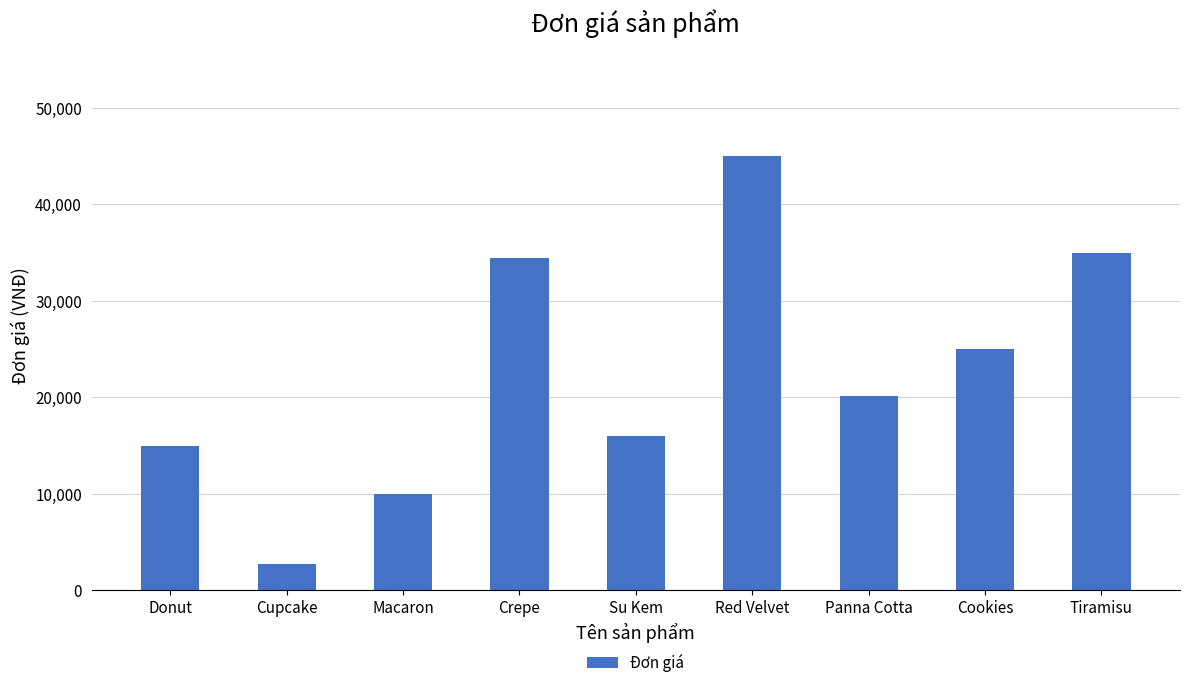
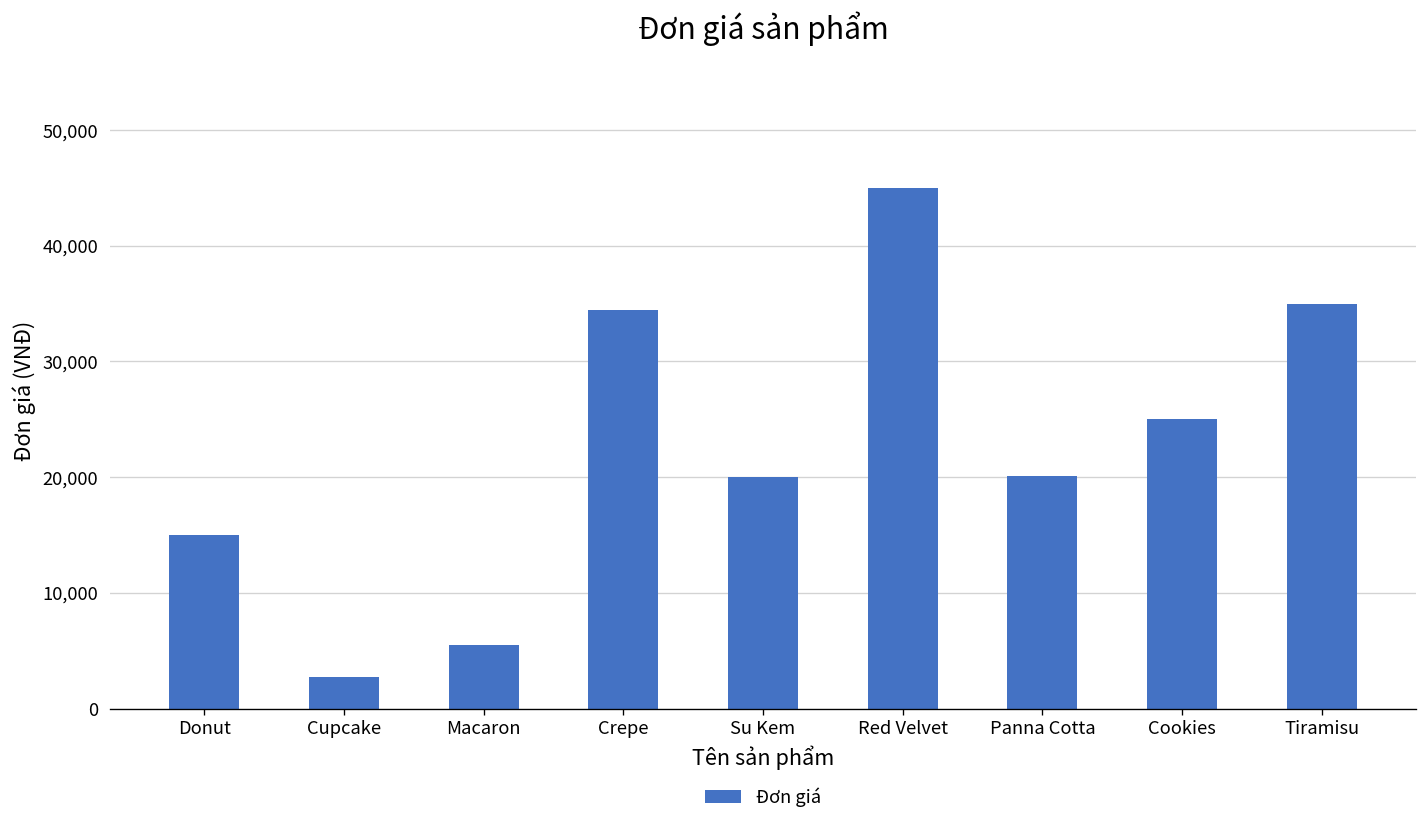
Macaron: 10,000 -> 6,000
Su Kem: 16,000 -> 20,000
